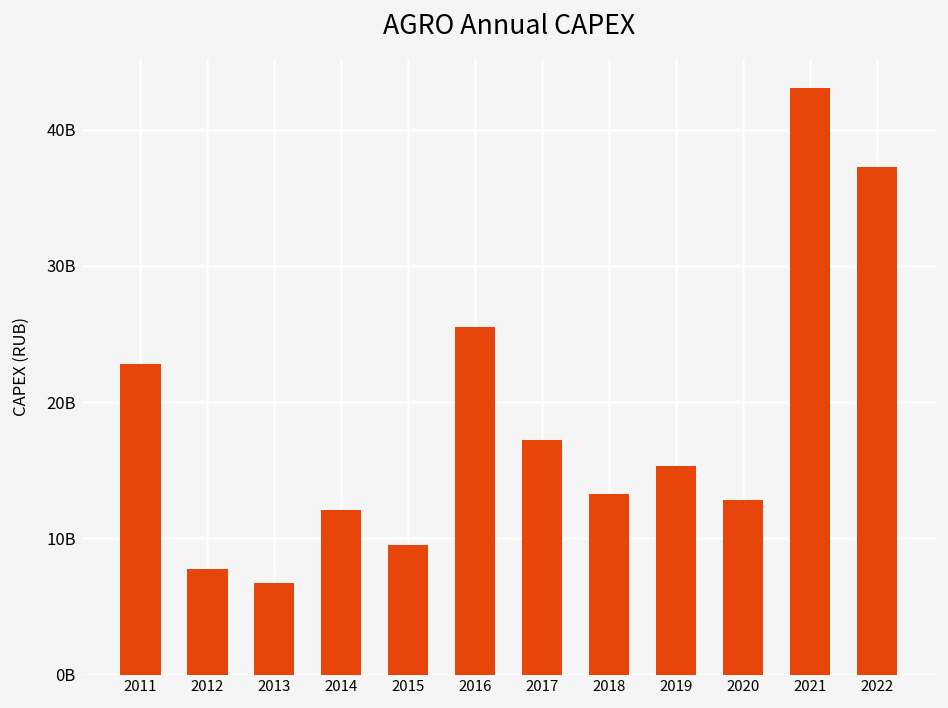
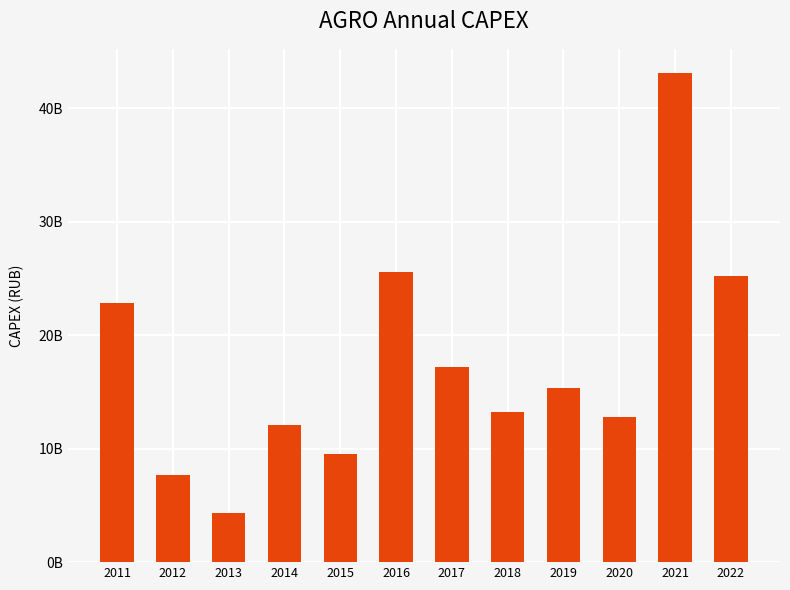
2013: 6700000000 -> 4300000000
2022: 37300000000 -> 25200000000
